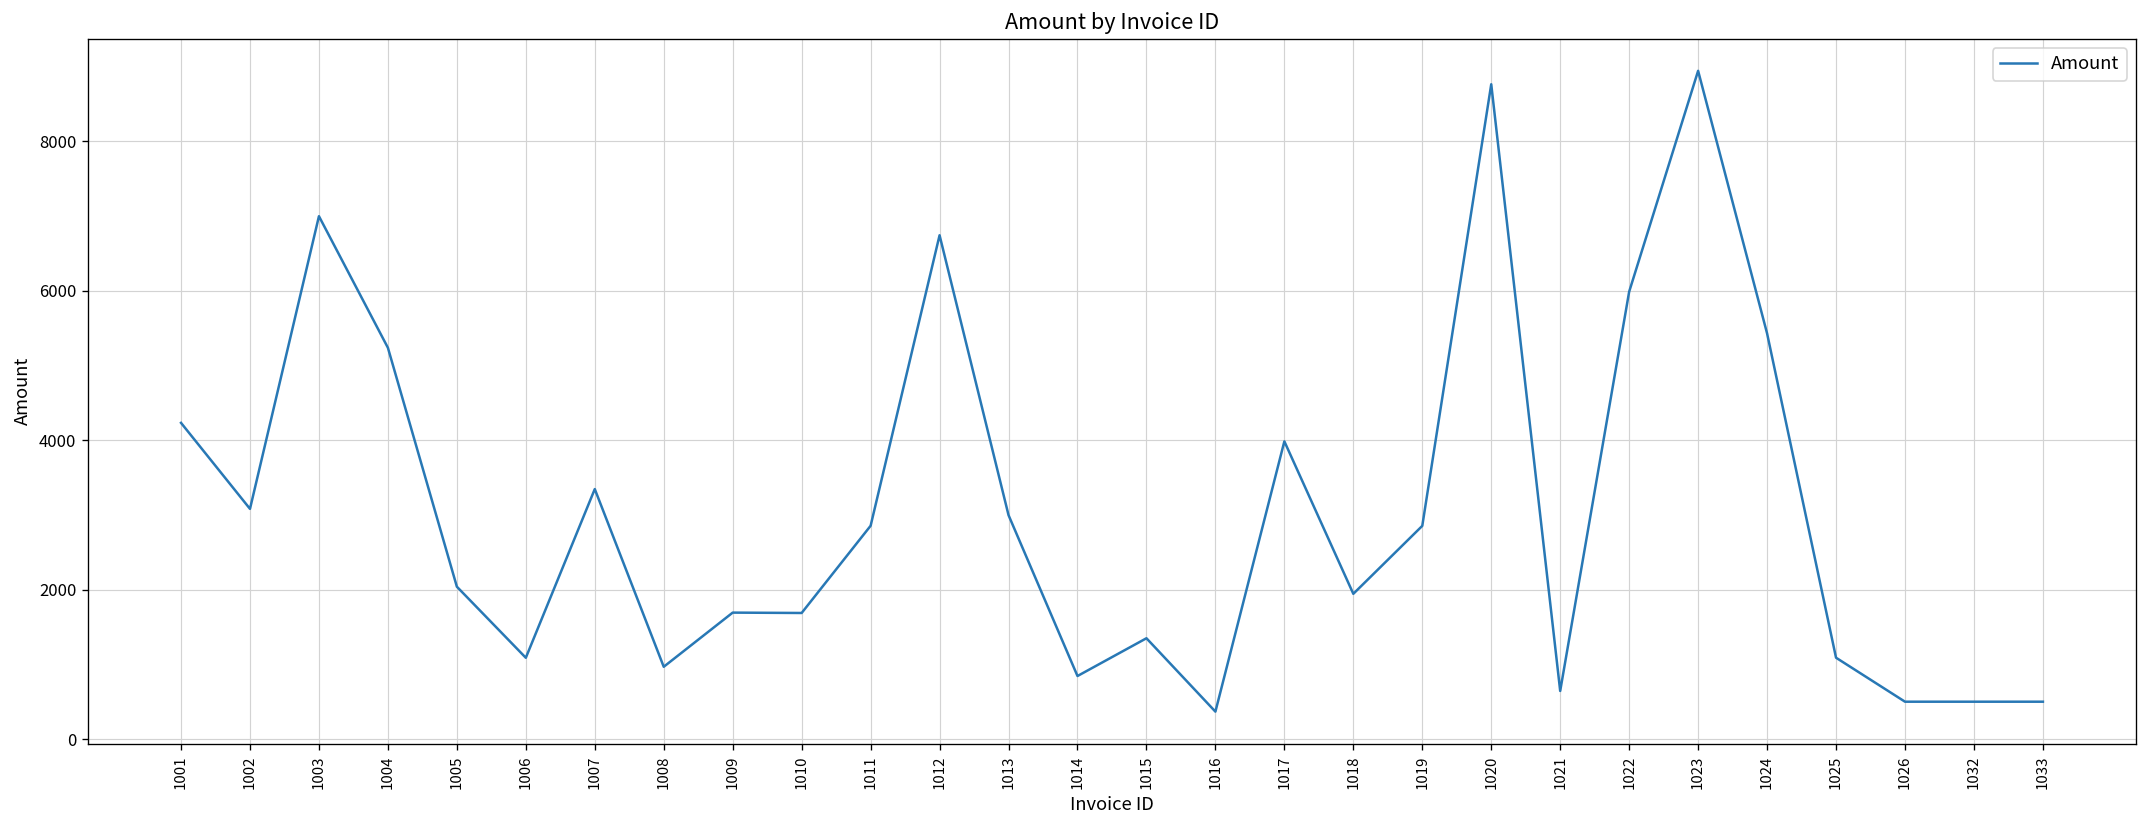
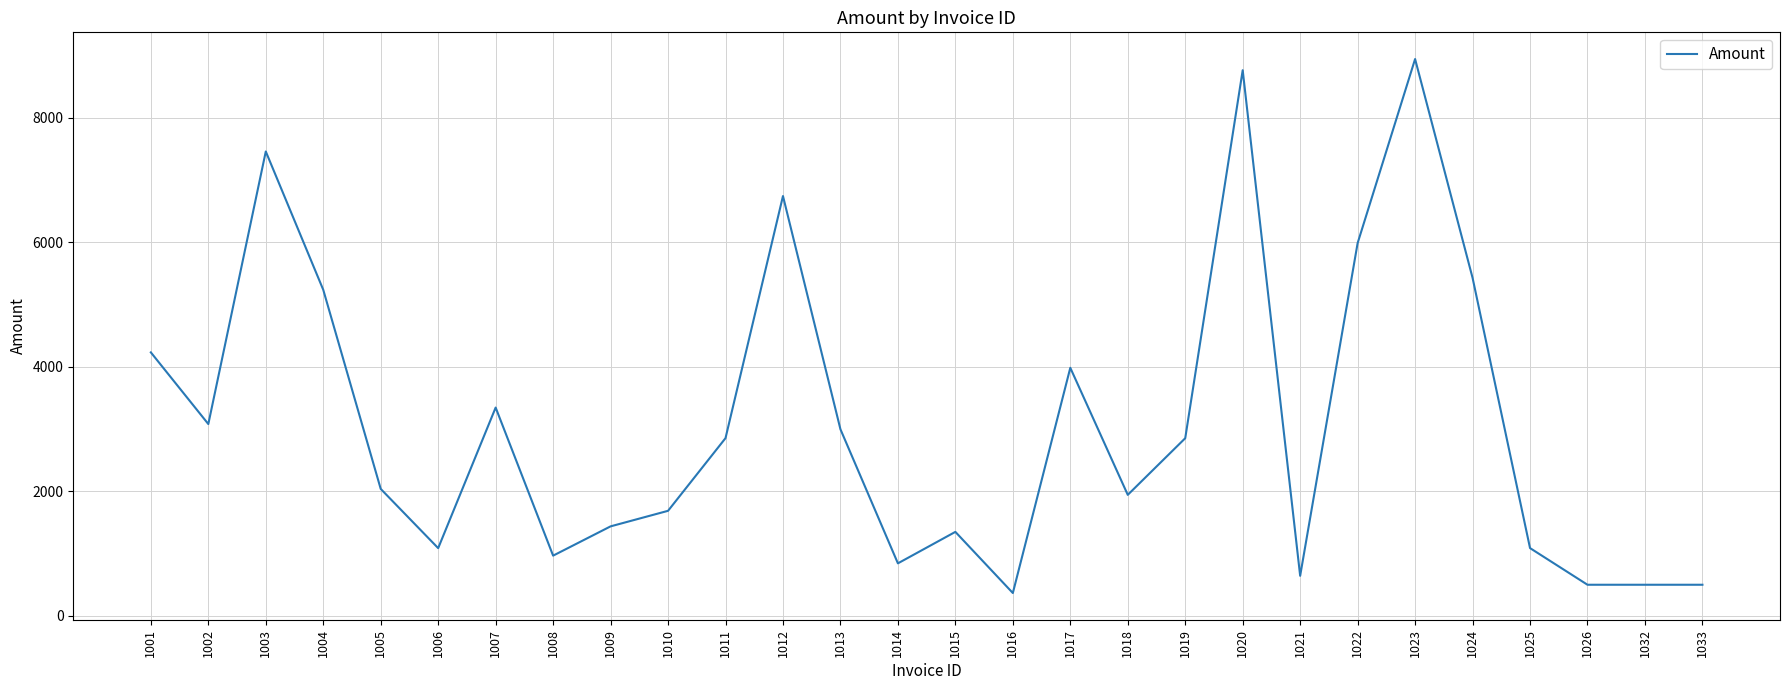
1003: 7000 -> 7500
1009: 1700 -> 1400
